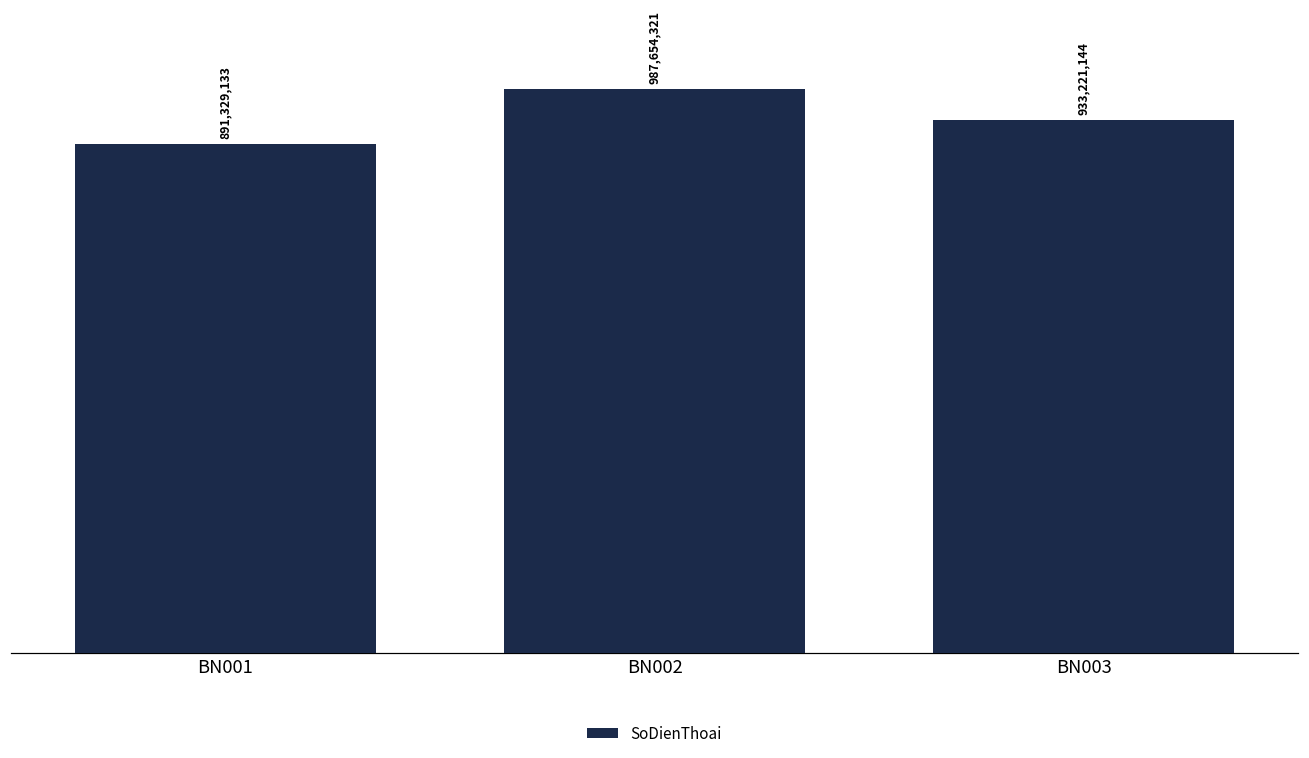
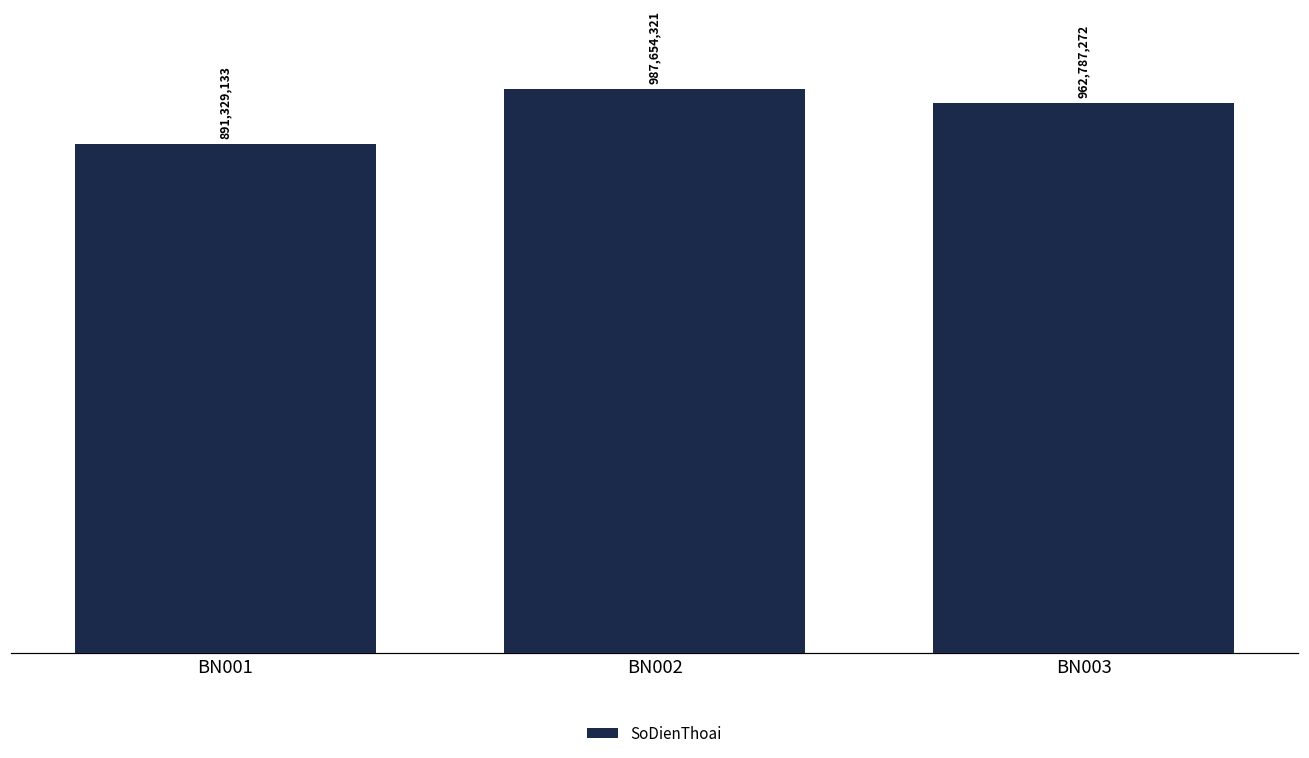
BN003: 933,221,144 -> 962,787,272
